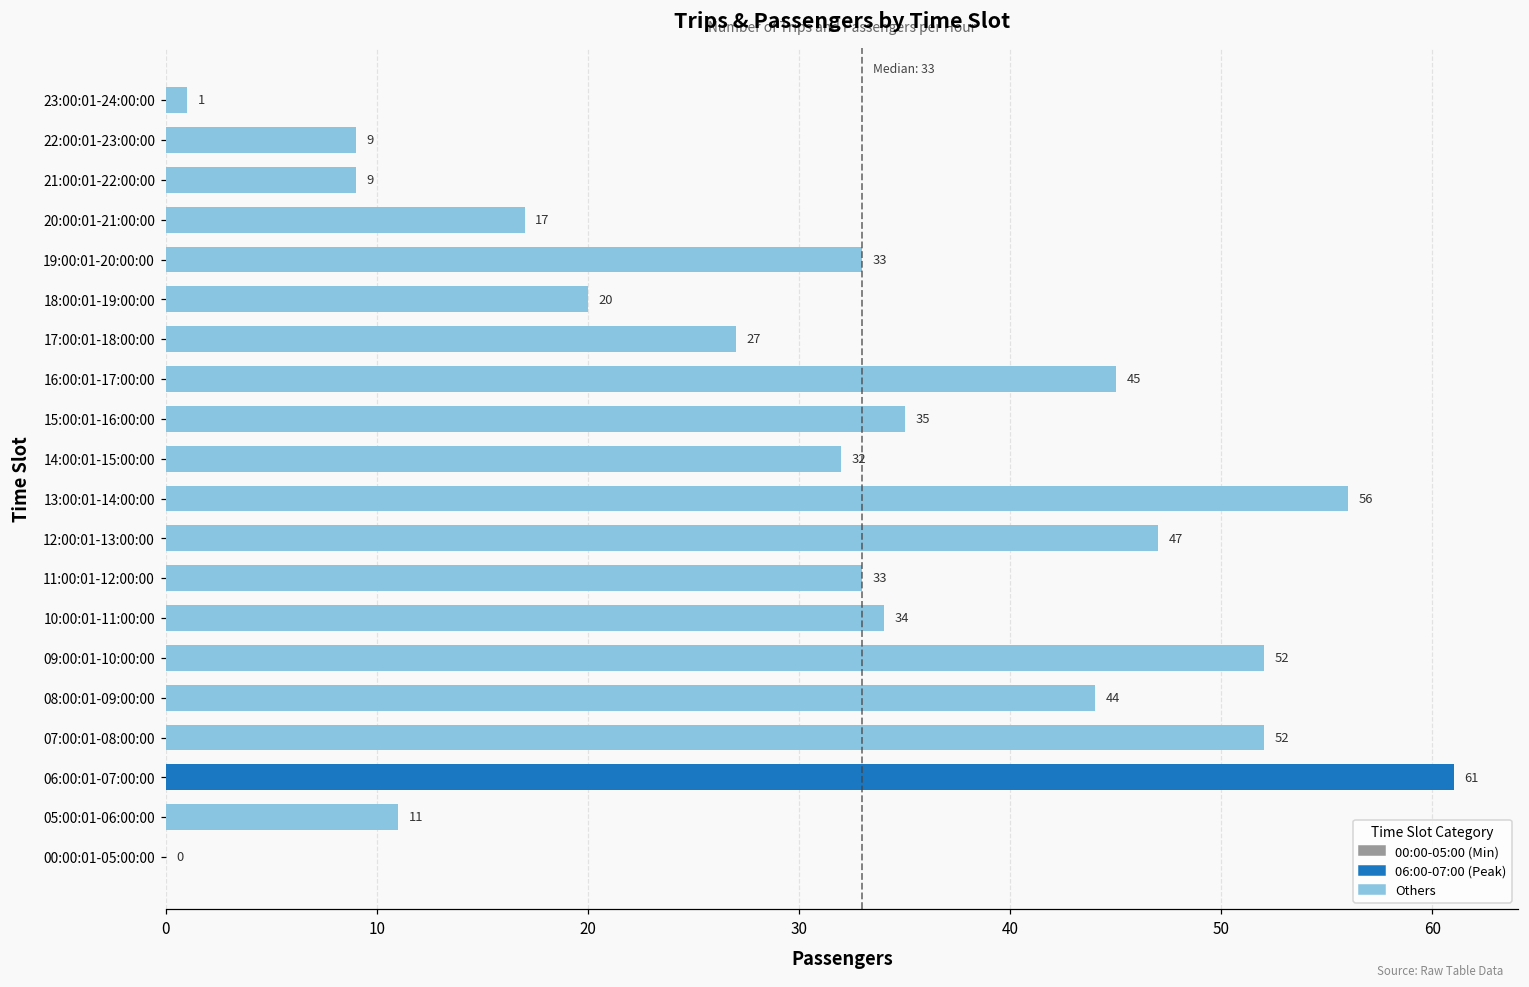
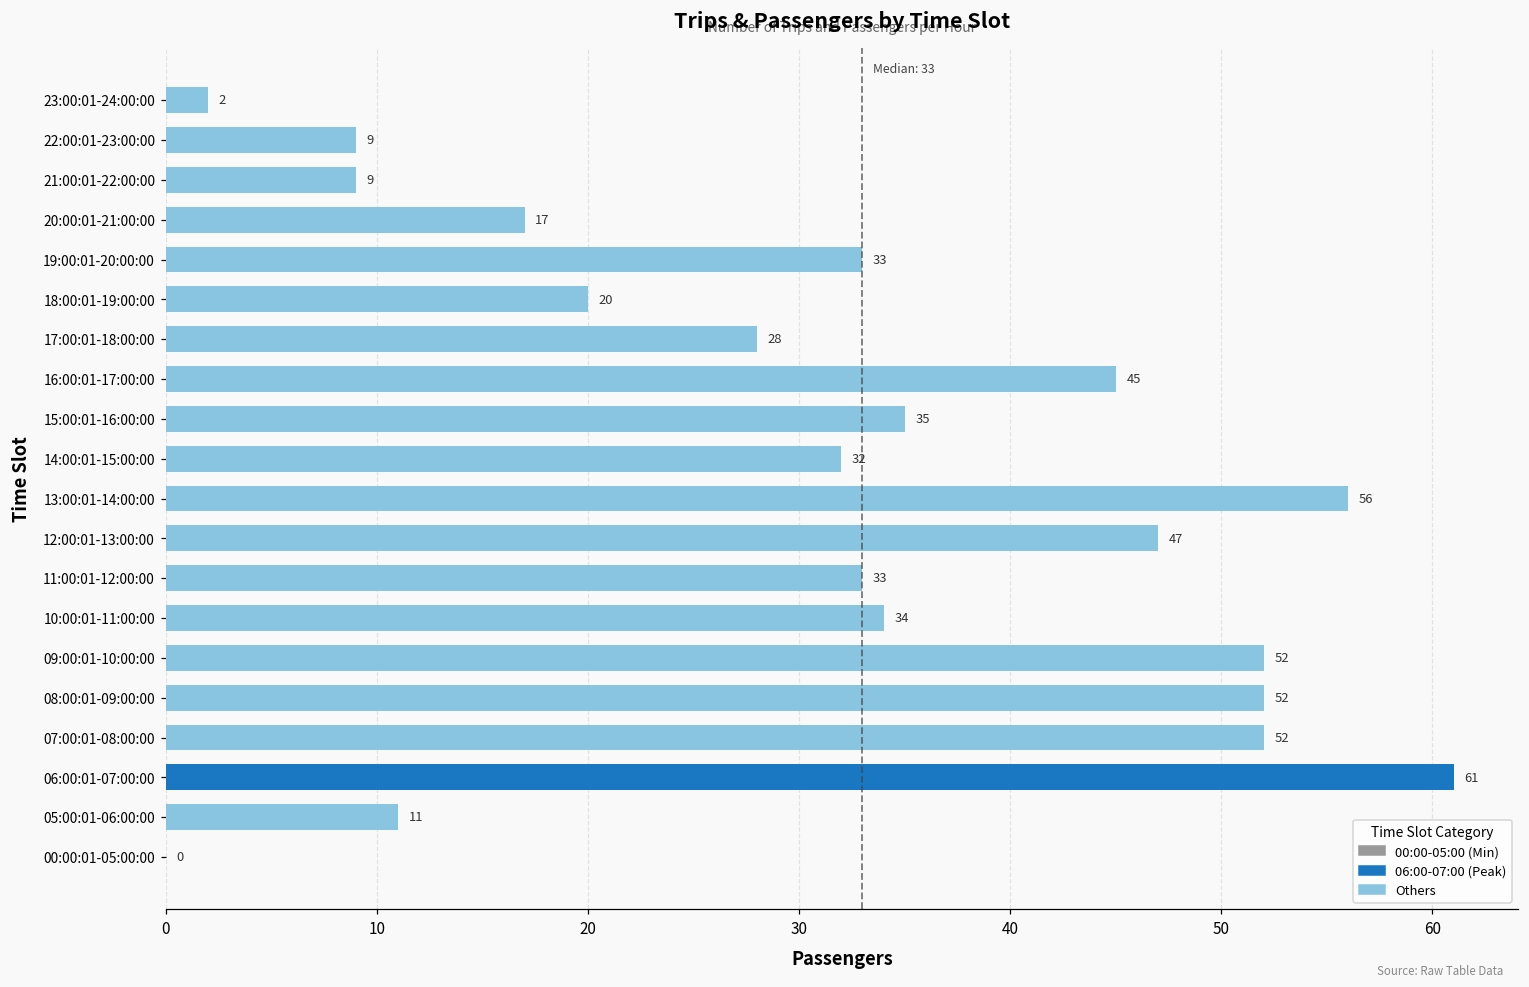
23:00:01-24:00:00: 1 -> 2
17:00:01-18:00:00: 27 -> 28
08:00:01-09:00:00: 44 -> 52
